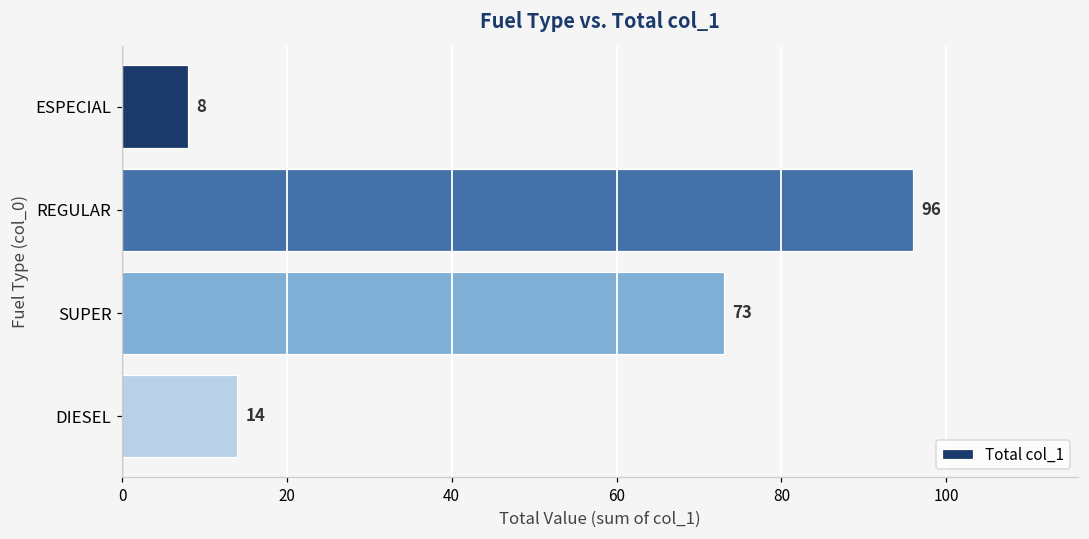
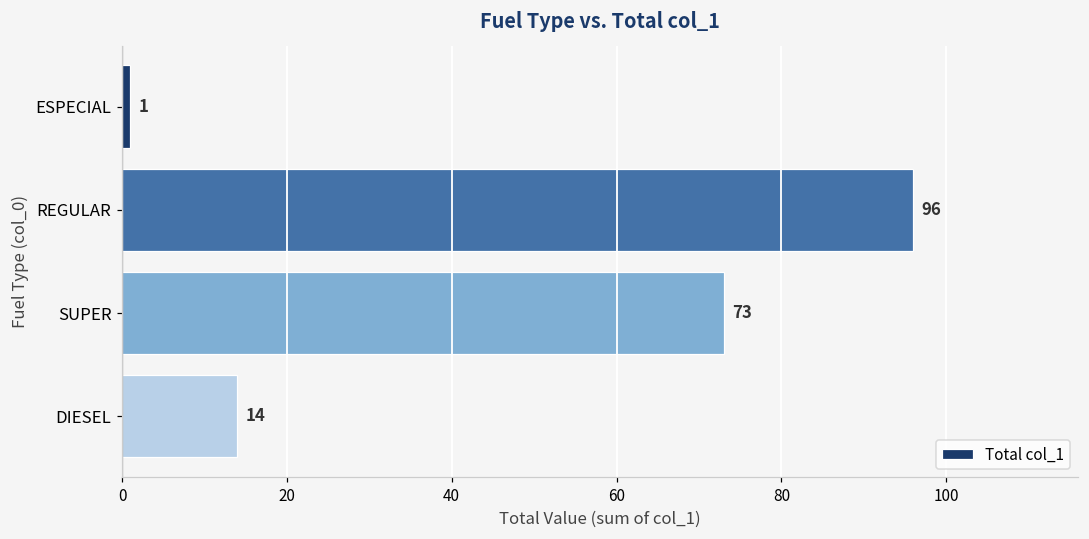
ESPECIAL: 8 -> 1
